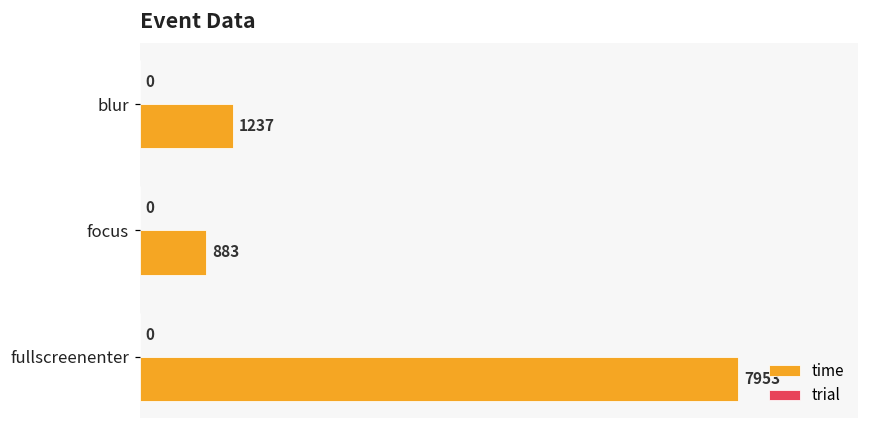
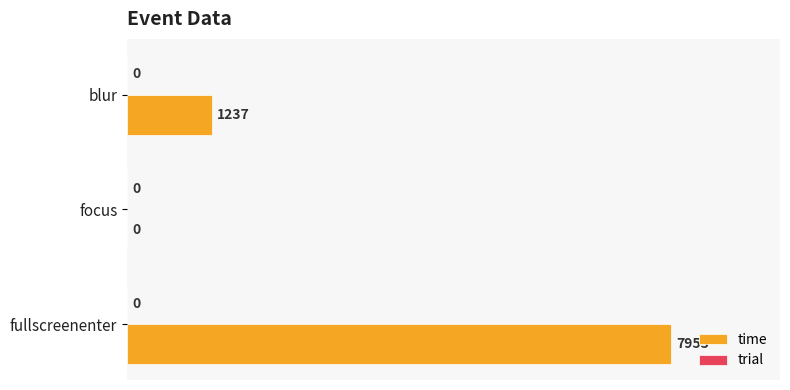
time, focus: 883 -> 0
